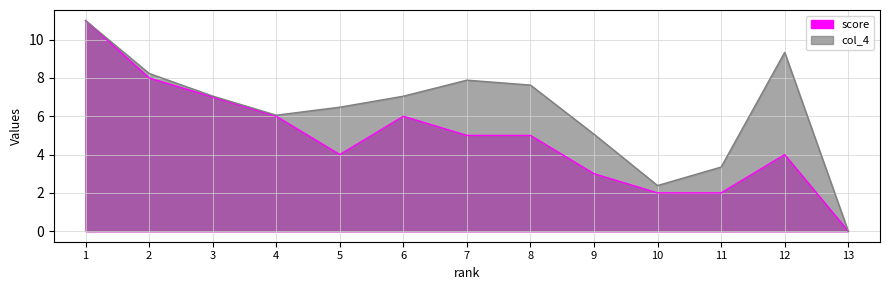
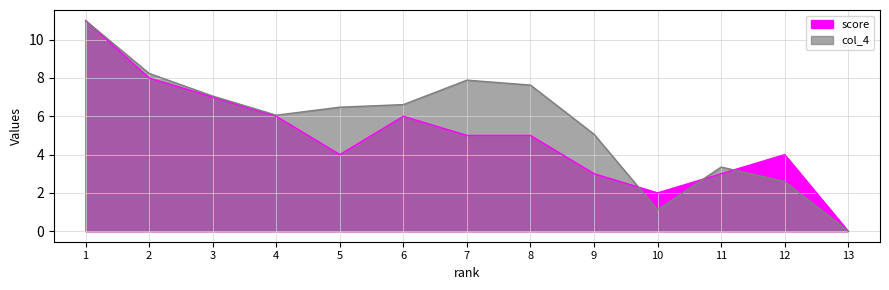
col_4, 6: 7.0 -> 6.6
col_4, 10: 2.4 -> 1.1
score, 11: 2 -> 3
col_4, 12: 9.3 -> 2.6
